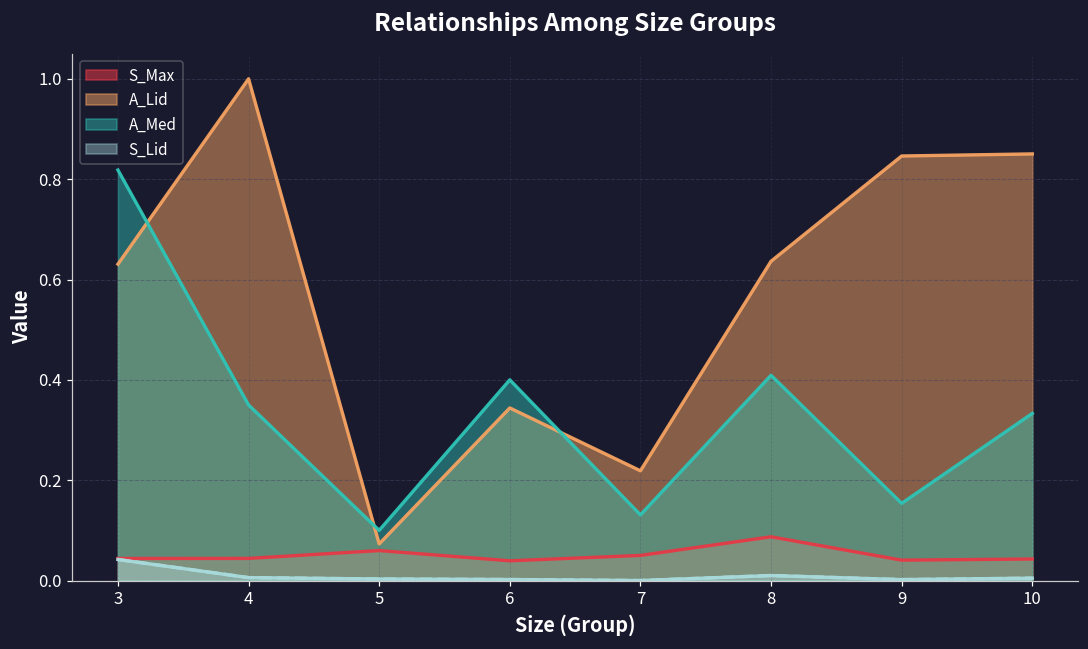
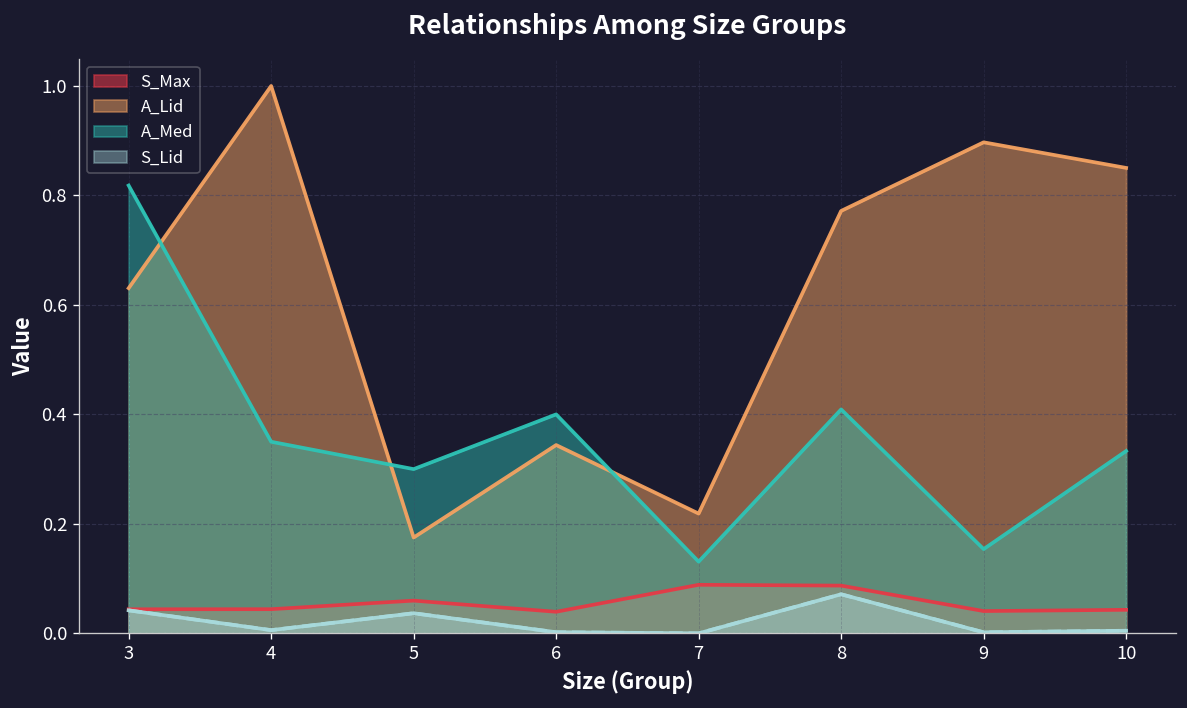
A_Lid, 5: 0.07 -> 0.18
A_Med, 5: 0.1 -> 0.3
S_Lid, 5: 0.00 -> 0.04
S_Max, 7: 0.05 -> 0.09
A_Lid, 8: 0.64 -> 0.77
S_Lid, 8: 0.01 -> 0.07
A_Lid, 9: 0.85 -> 0.90
